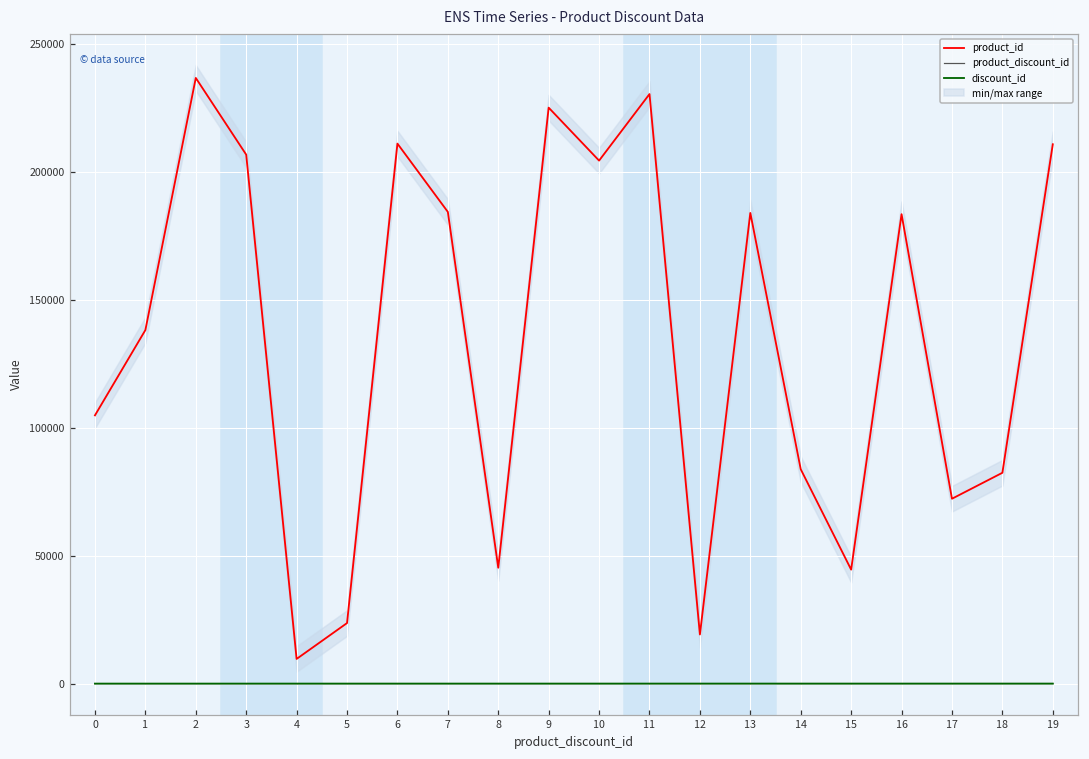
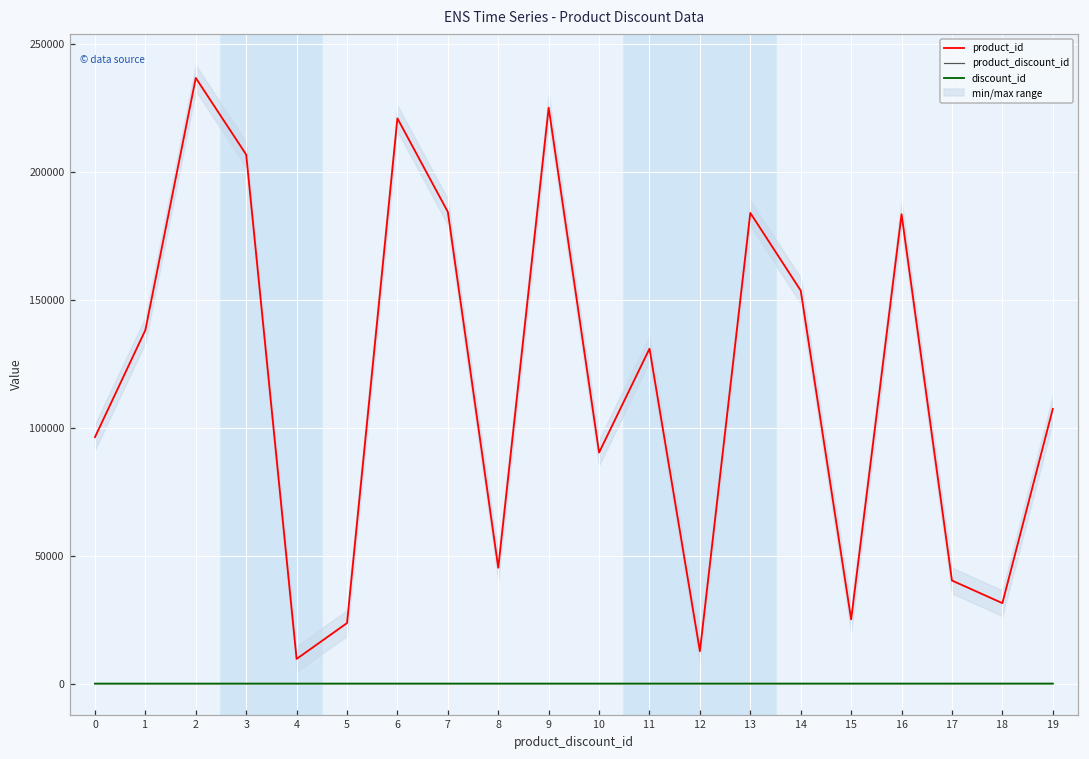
product_id, 0: 105000 -> 96000
product_id, 6: 211000 -> 221000
product_id, 10: 205000 -> 90000
product_id, 11: 231000 -> 131000
product_id, 12: 19000 -> 13000
product_id, 14: 84000 -> 154000
product_id, 15: 45000 -> 25000
product_id, 17: 72000 -> 40000
product_id, 18: 82000 -> 31000
product_id, 19: 211000 -> 107000
